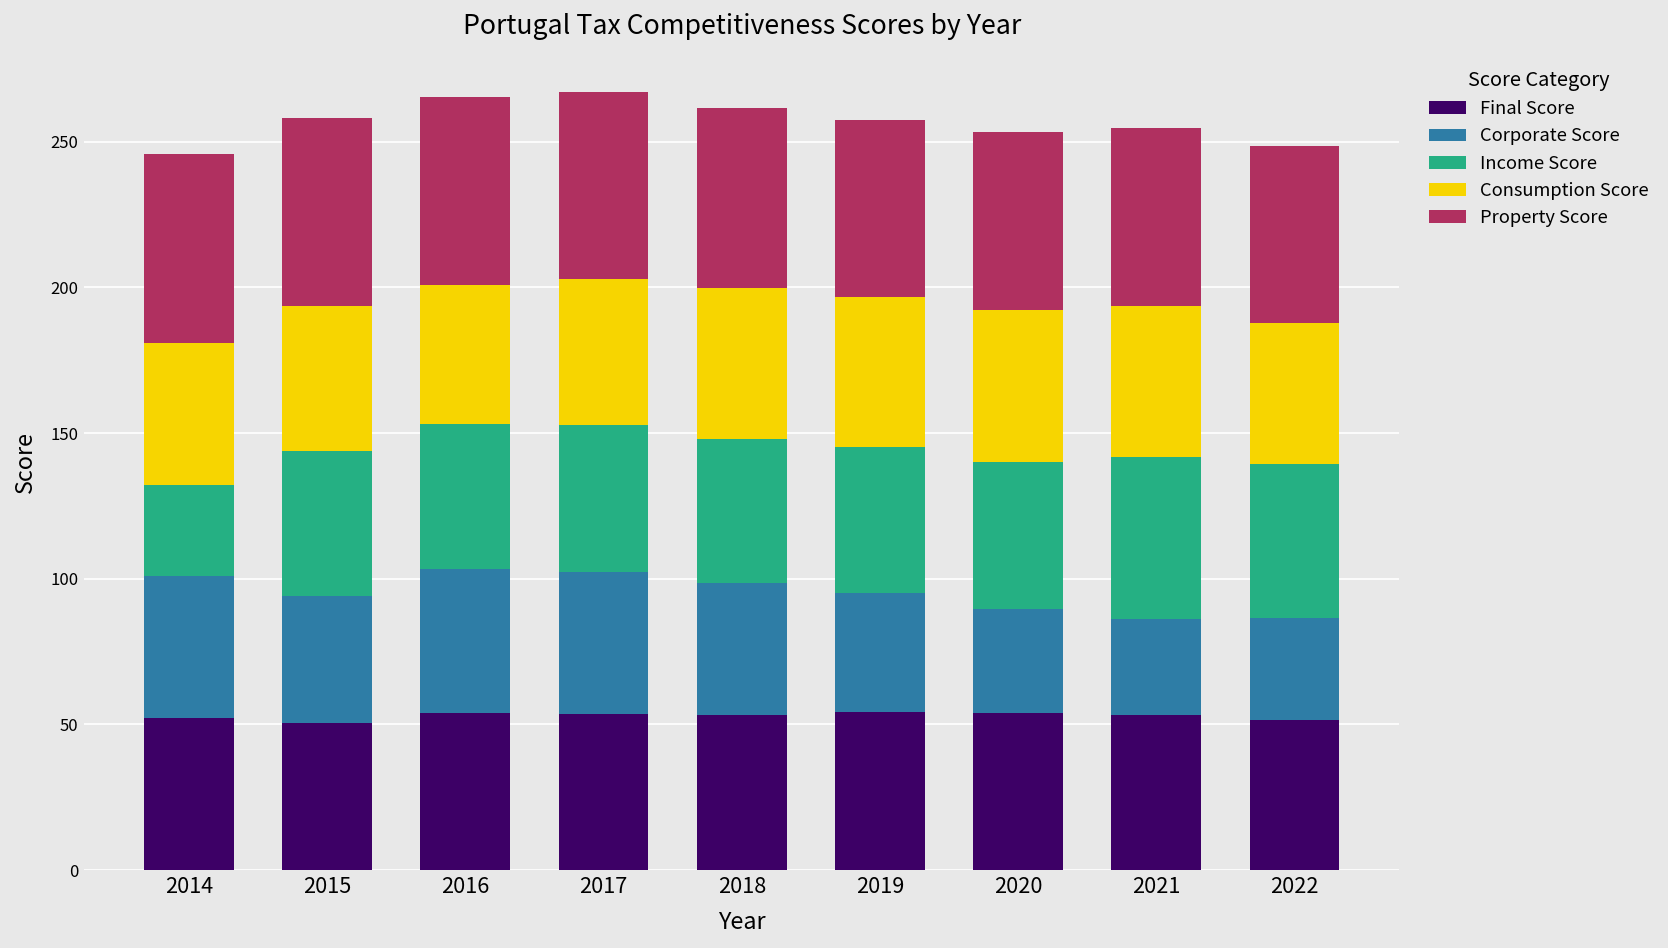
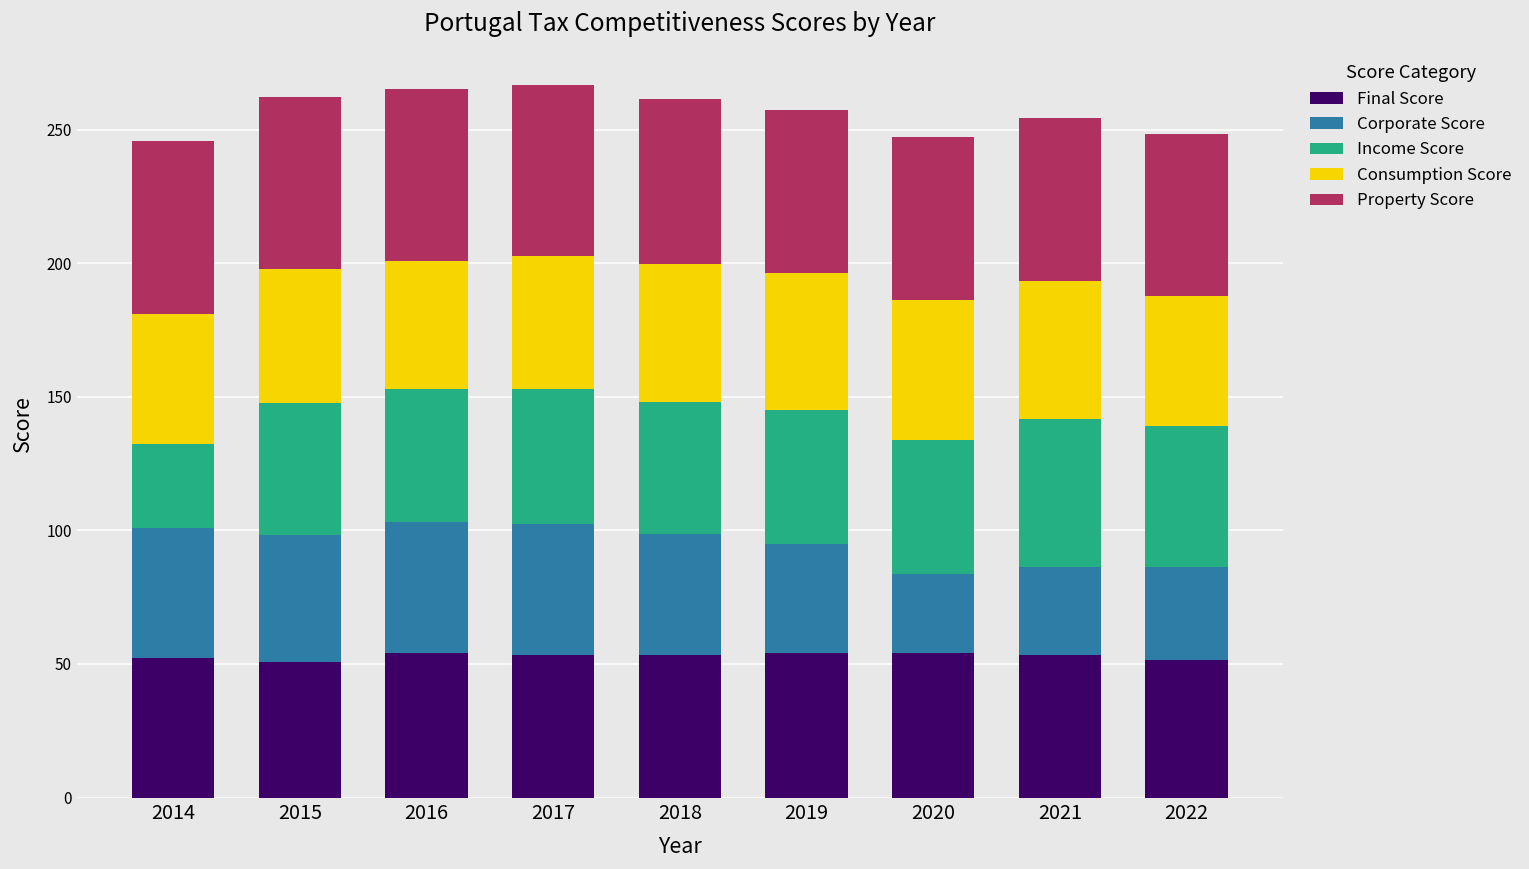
Corporate Score, 2015: 44 -> 48
Corporate Score, 2020: 36 -> 30
